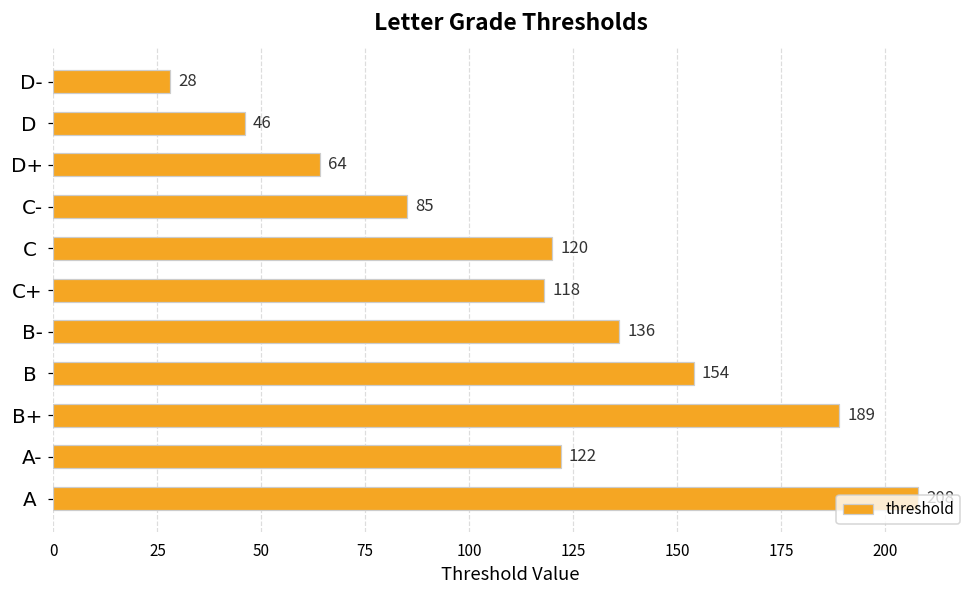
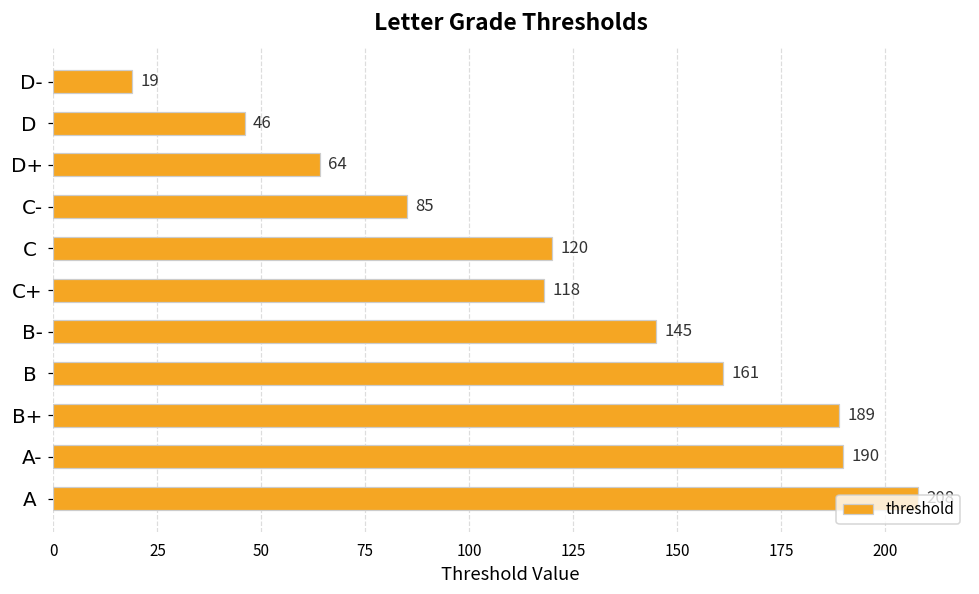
D-: 28 -> 19
B-: 136 -> 145
B: 154 -> 161
A-: 122 -> 190
